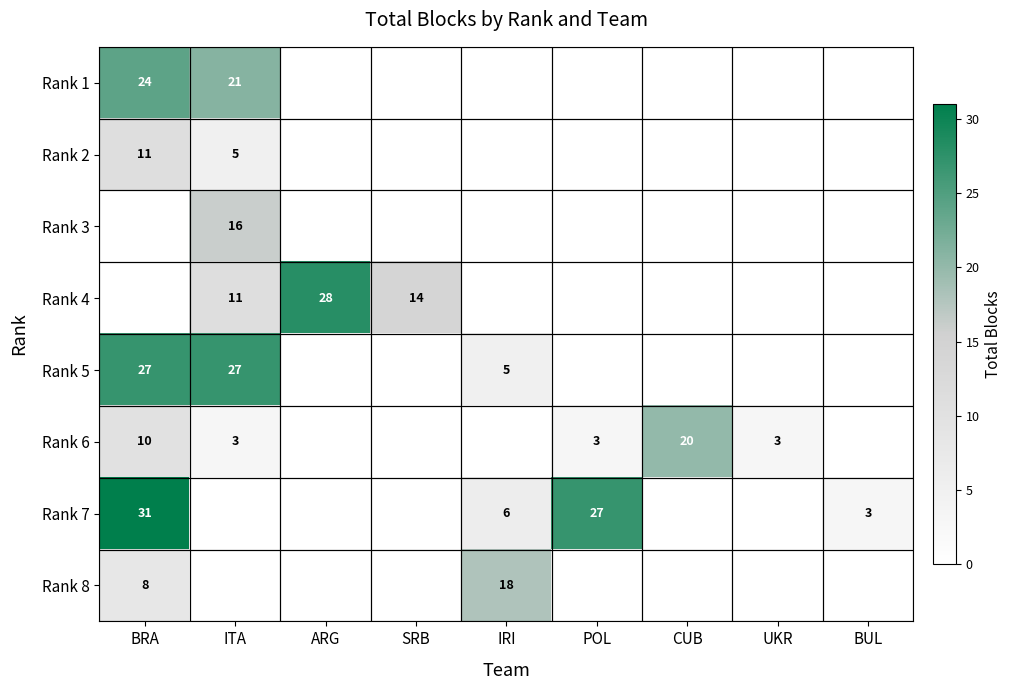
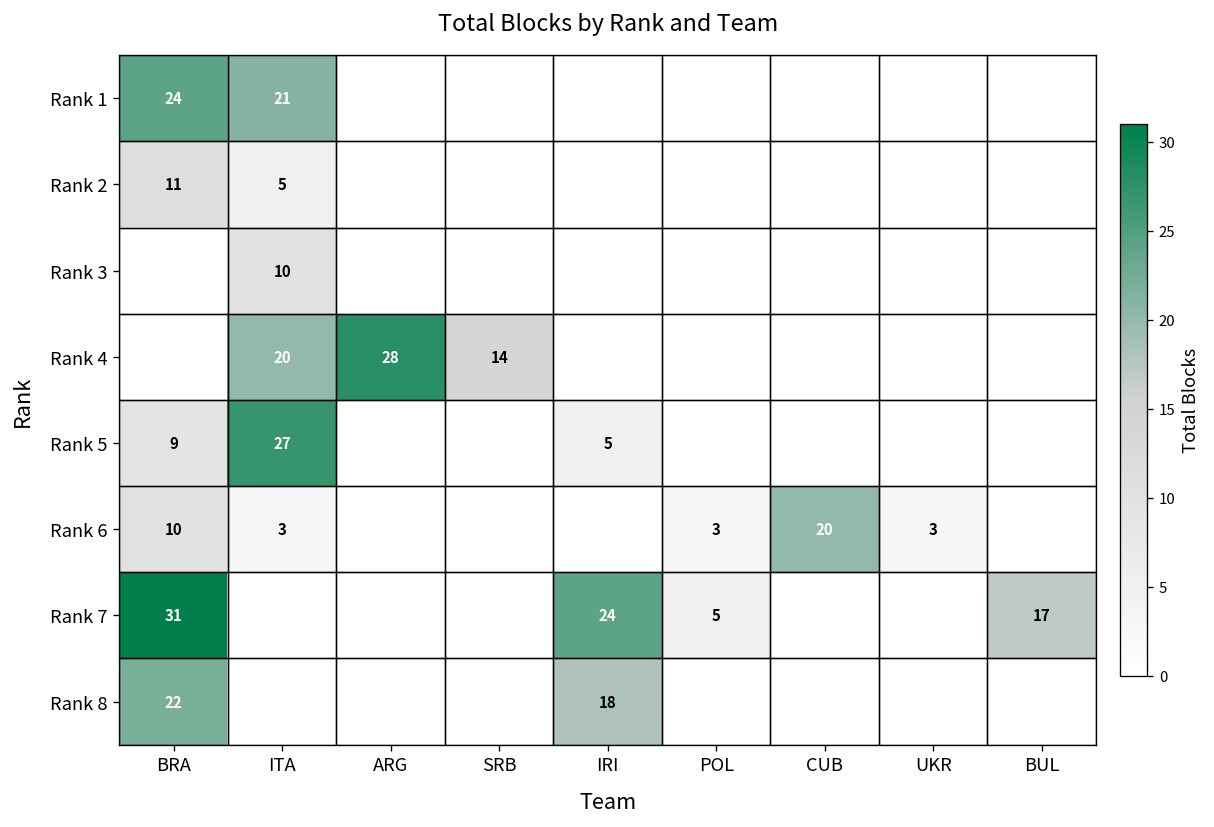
Rank 3, ITA: 16 -> 10
Rank 4, ITA: 11 -> 20
Rank 5, BRA: 27 -> 9
Rank 7, IRI: 6 -> 24
Rank 7, POL: 27 -> 5
Rank 7, BUL: 3 -> 17
Rank 8, BRA: 8 -> 22
